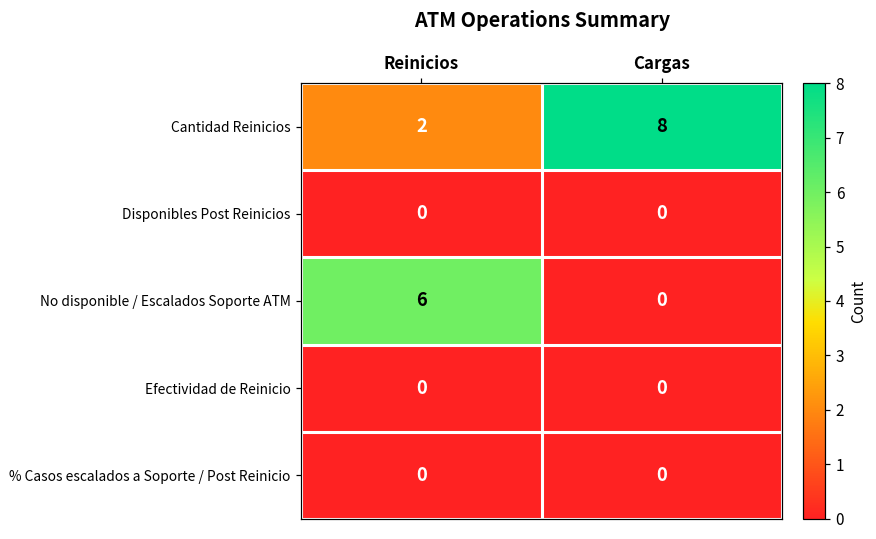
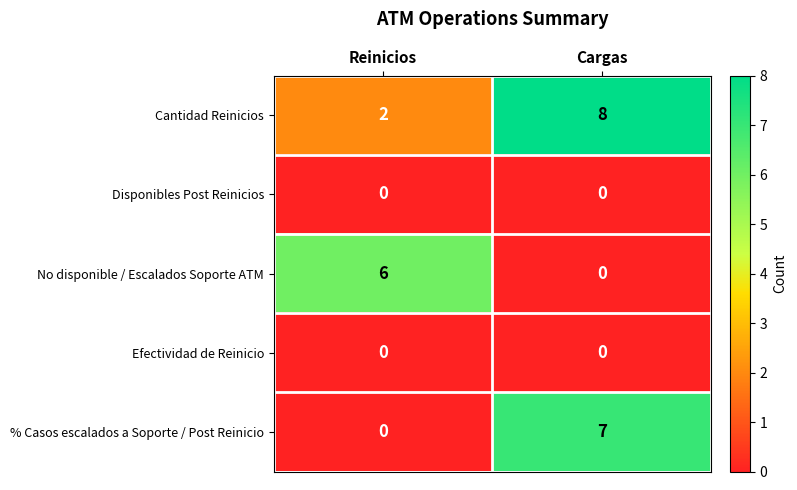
% Casos escalados a Soporte / Post Reinicio, Cargas: 0 -> 7
